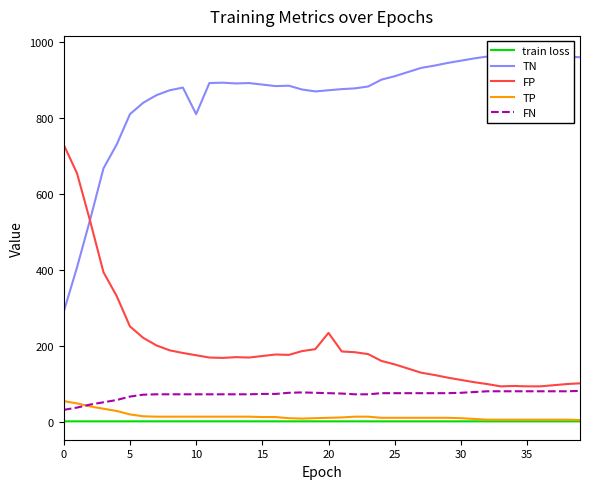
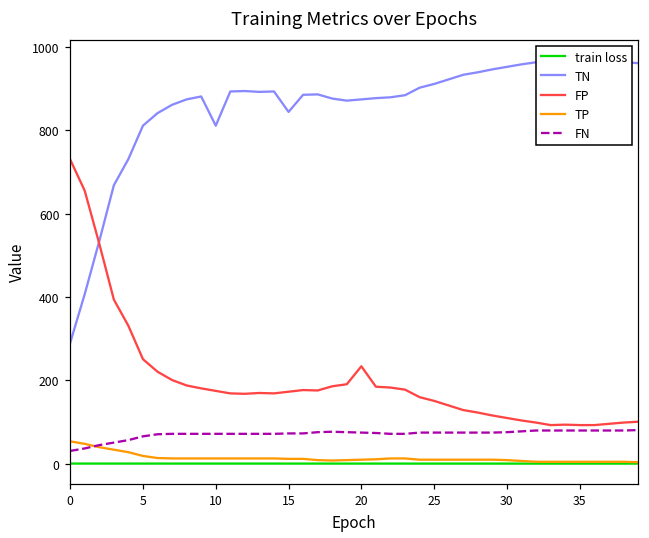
TN, 15: 890 -> 840
